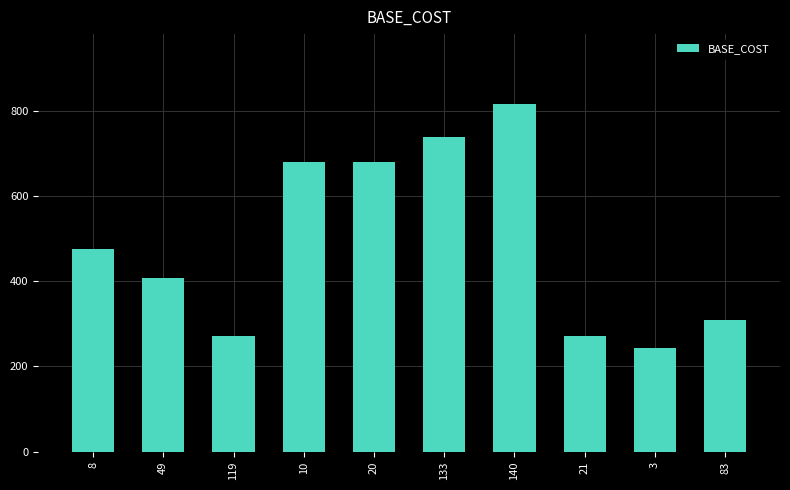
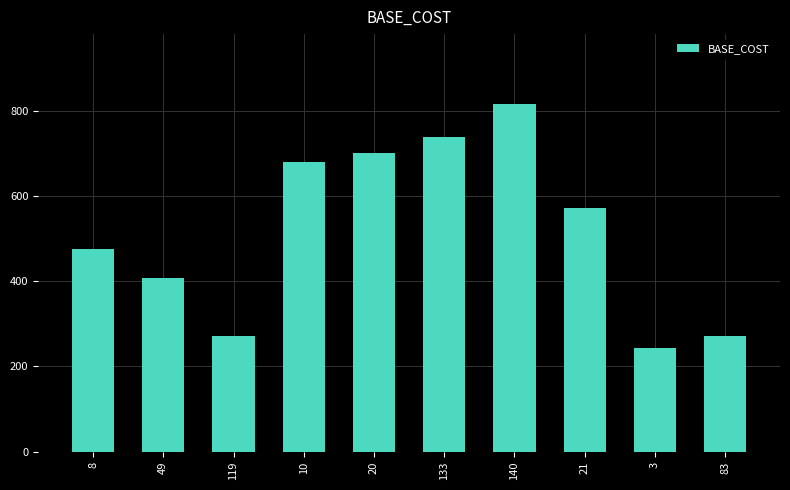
20: 680 -> 700
21: 270 -> 570
83: 310 -> 270
